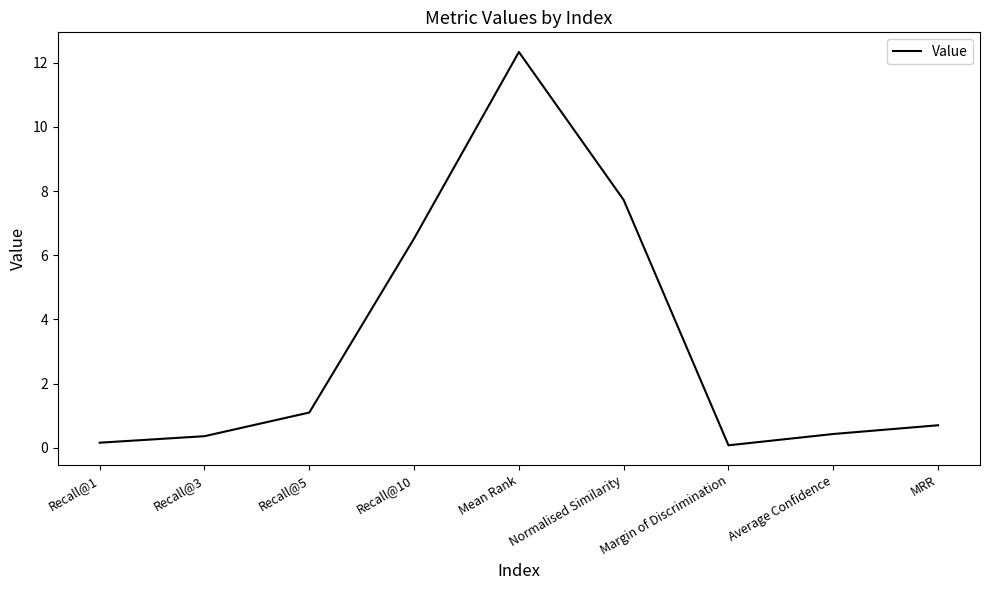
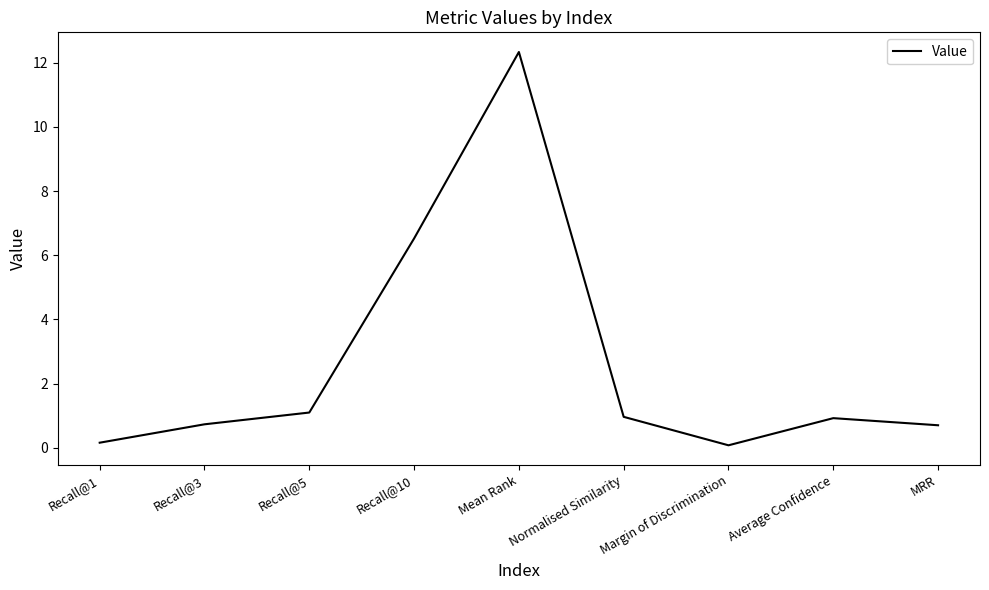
Recall@3: 0.4 -> 0.7
Normalised Similarity: 7.7 -> 1.0
Average Confidence: 0.4 -> 0.9
